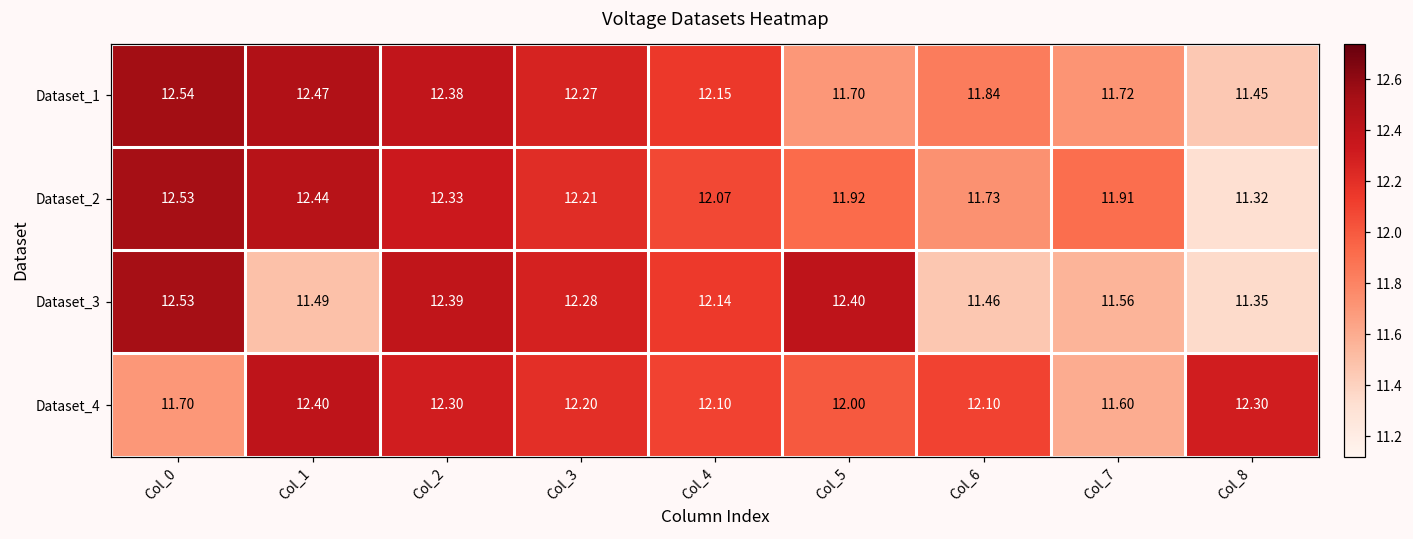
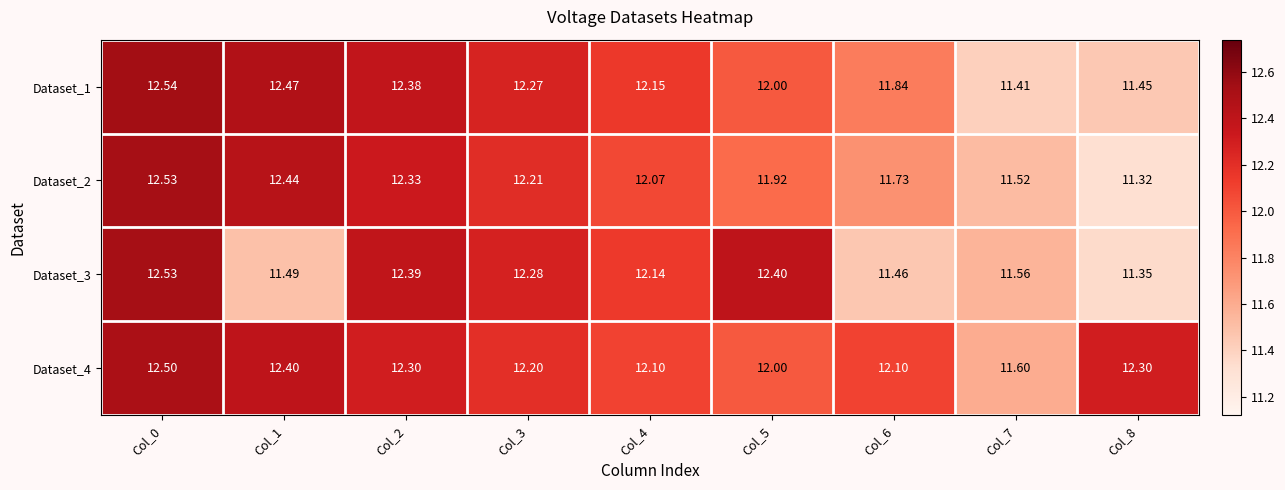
Dataset_1, Col_5: 11.70 -> 12.00
Dataset_1, Col_7: 11.72 -> 11.41
Dataset_2, Col_7: 11.91 -> 11.52
Dataset_4, Col_0: 11.70 -> 12.50
